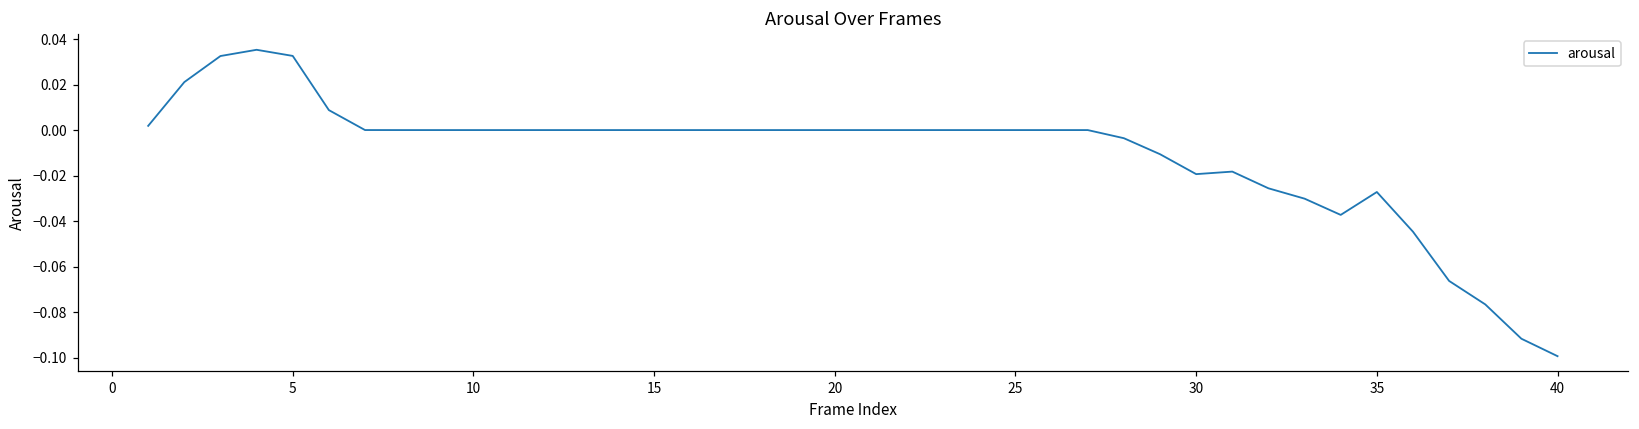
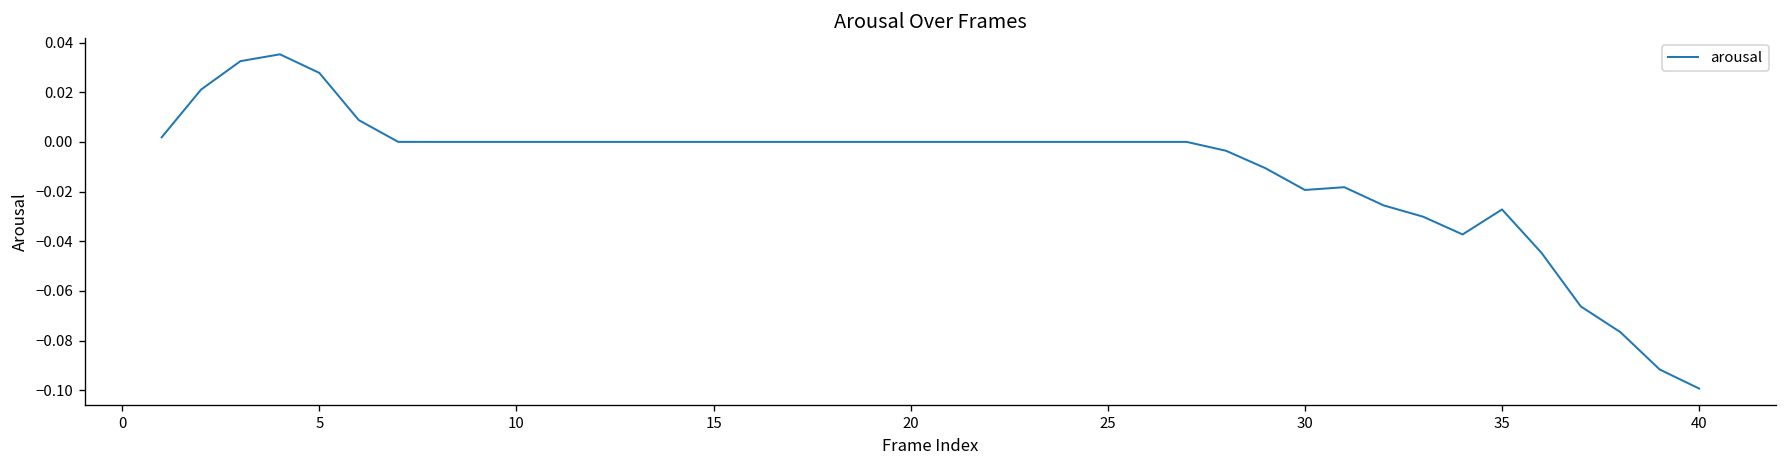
5: 0.033 -> 0.028
